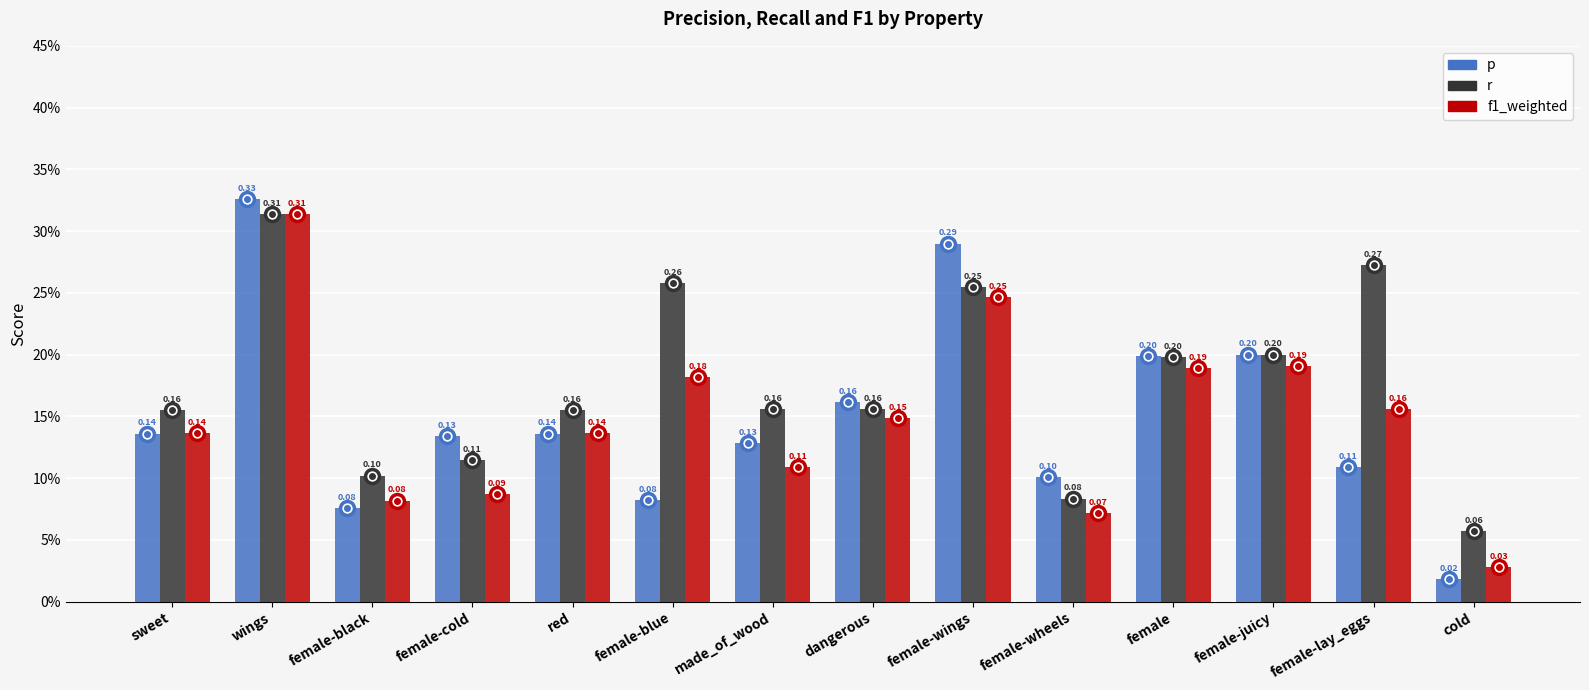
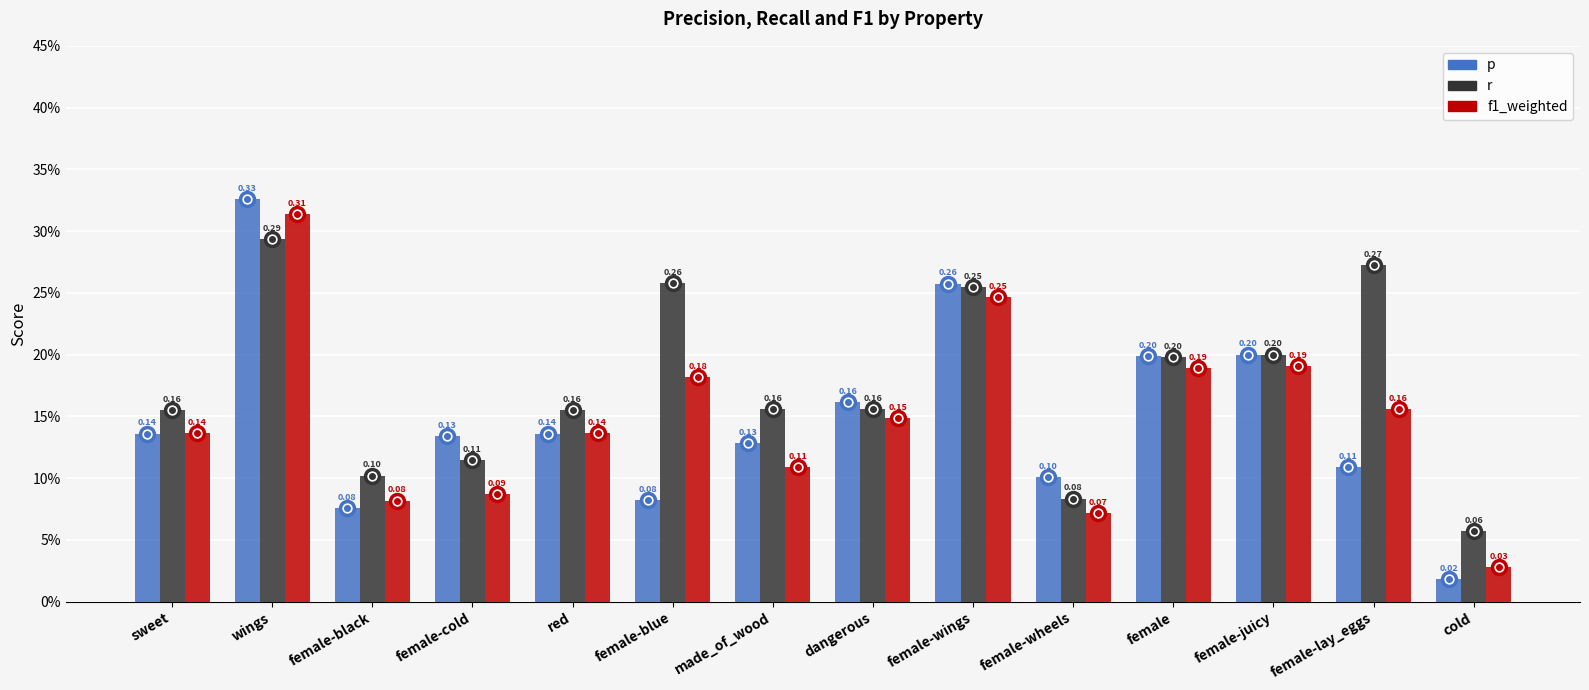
r, wings: 0.31 -> 0.29
p, female-wings: 0.29 -> 0.26
